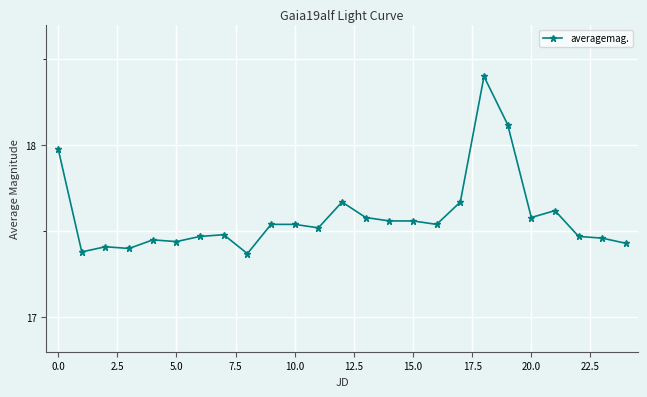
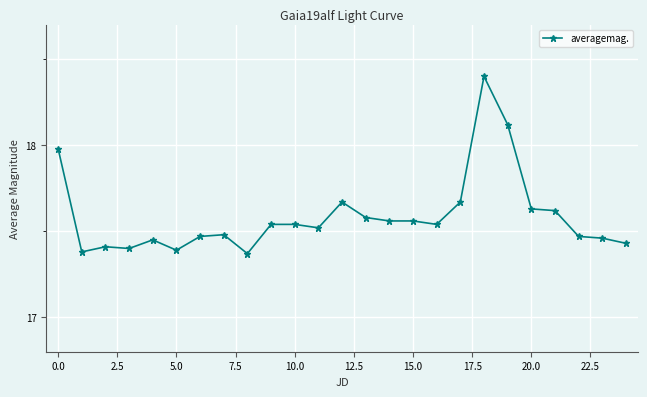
5.0: 17.44 -> 17.39
20.0: 17.58 -> 17.63
